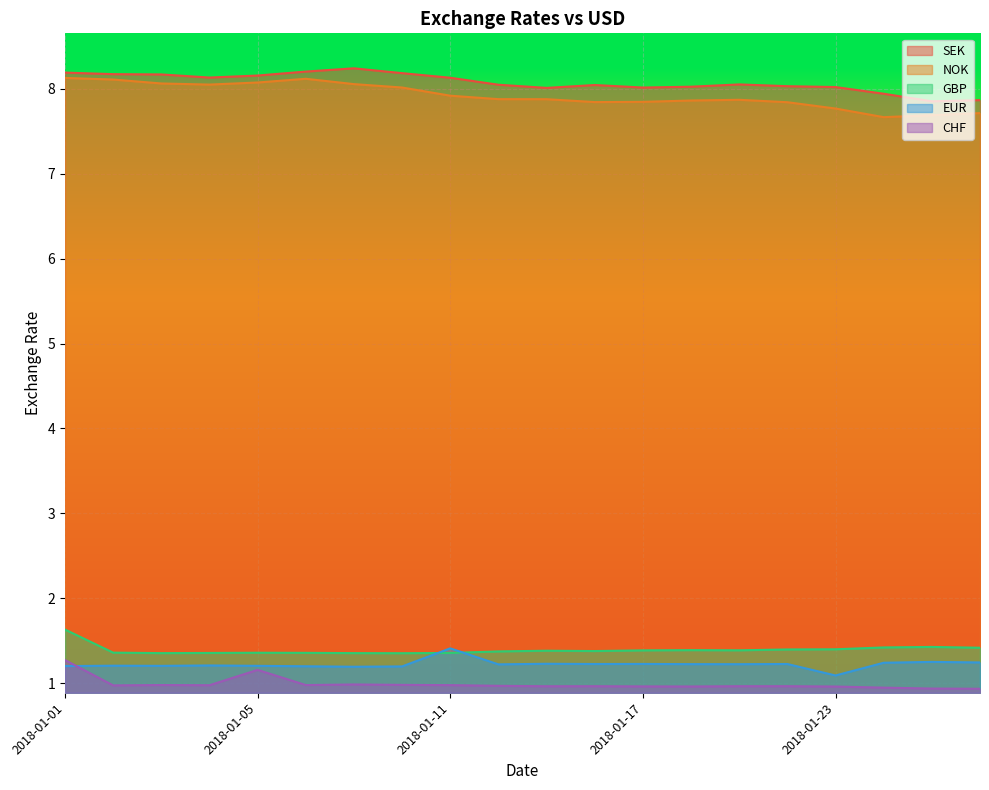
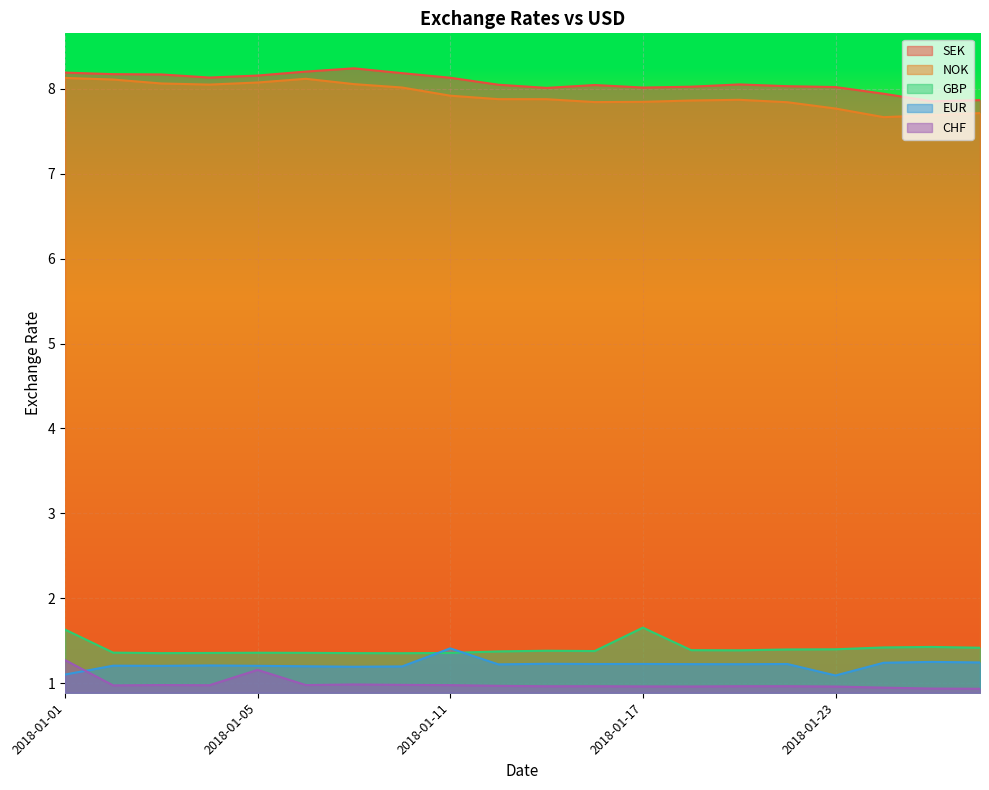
EUR, 2018-01-01: 1.2 -> 1.1
GBP, 2018-01-17: 1.4 -> 1.7
